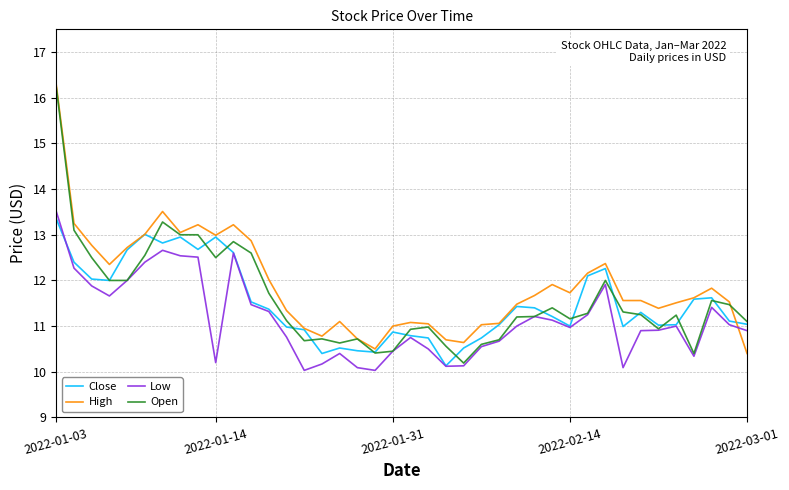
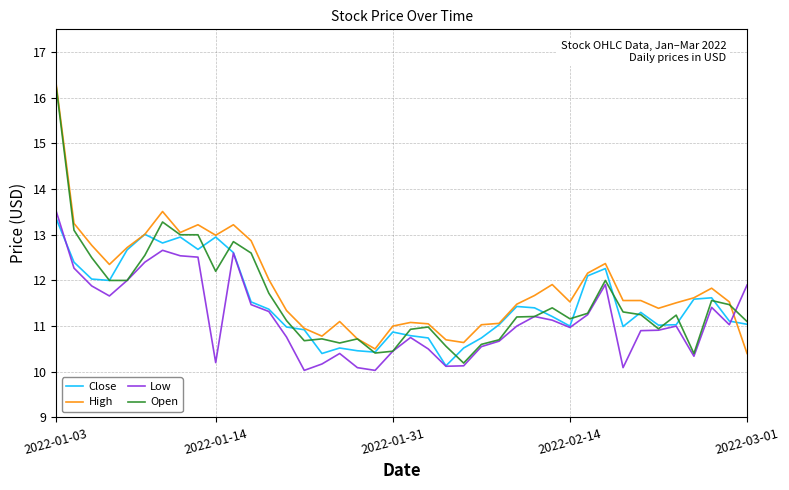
Open, 2022-01-14: 12.5 -> 12.2
High, 2022-02-14: 11.7 -> 11.5
Low, 2022-03-01: 10.9 -> 11.9
